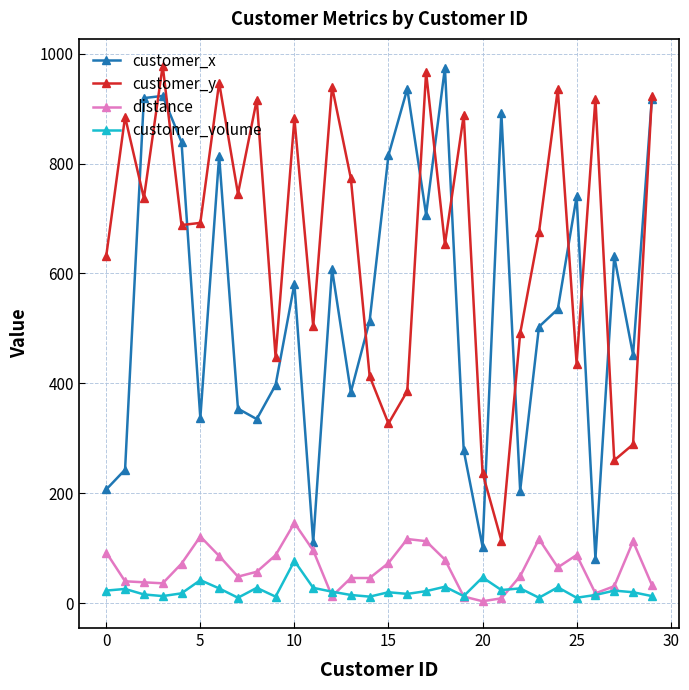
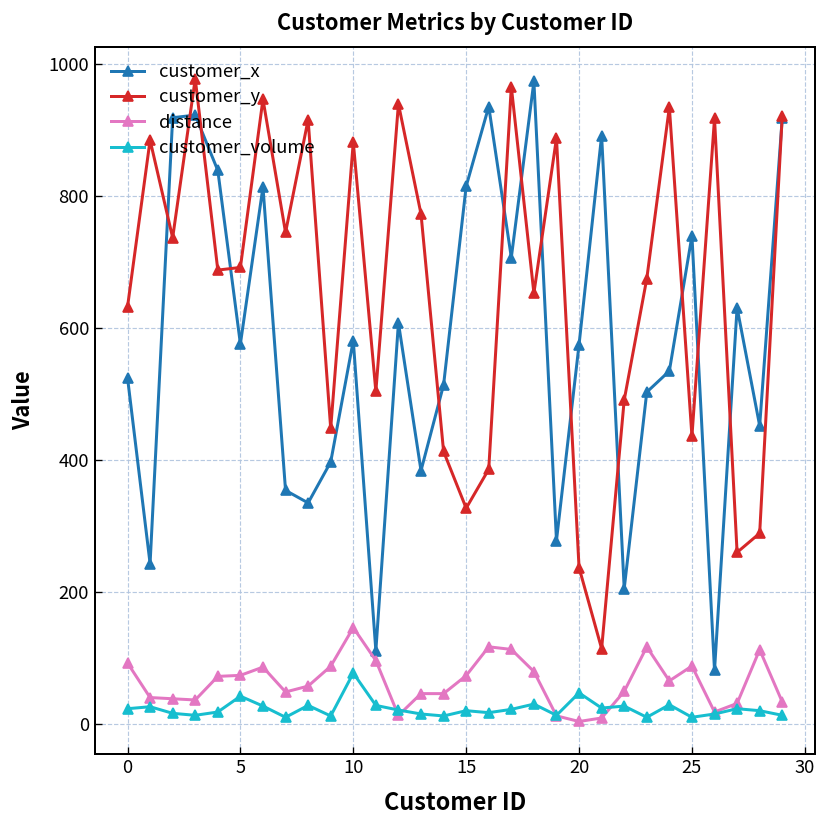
customer_x, 0: 210 -> 530
customer_x, 5: 340 -> 580
distance, 5: 120 -> 70
customer_x, 20: 100 -> 580
